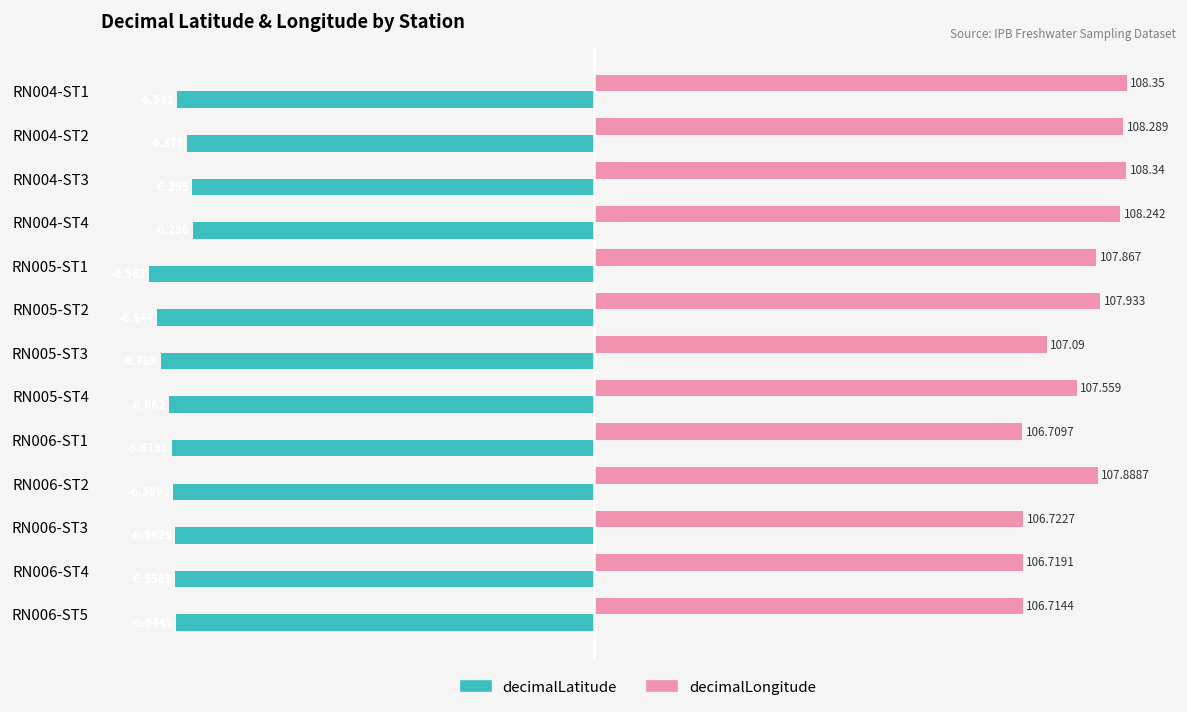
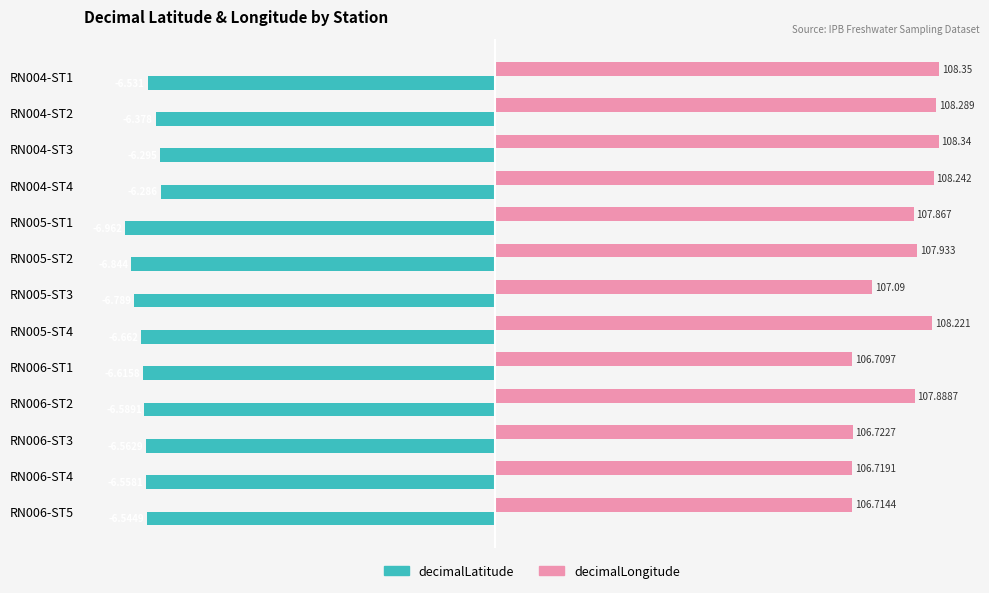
decimalLongitude, RN005-ST4: 107.559 -> 108.221
